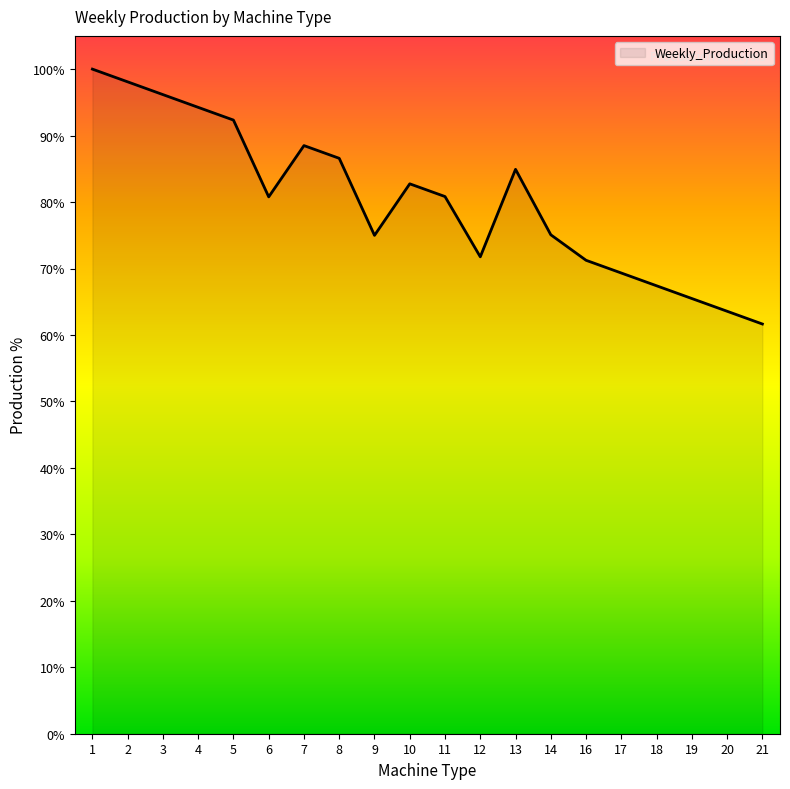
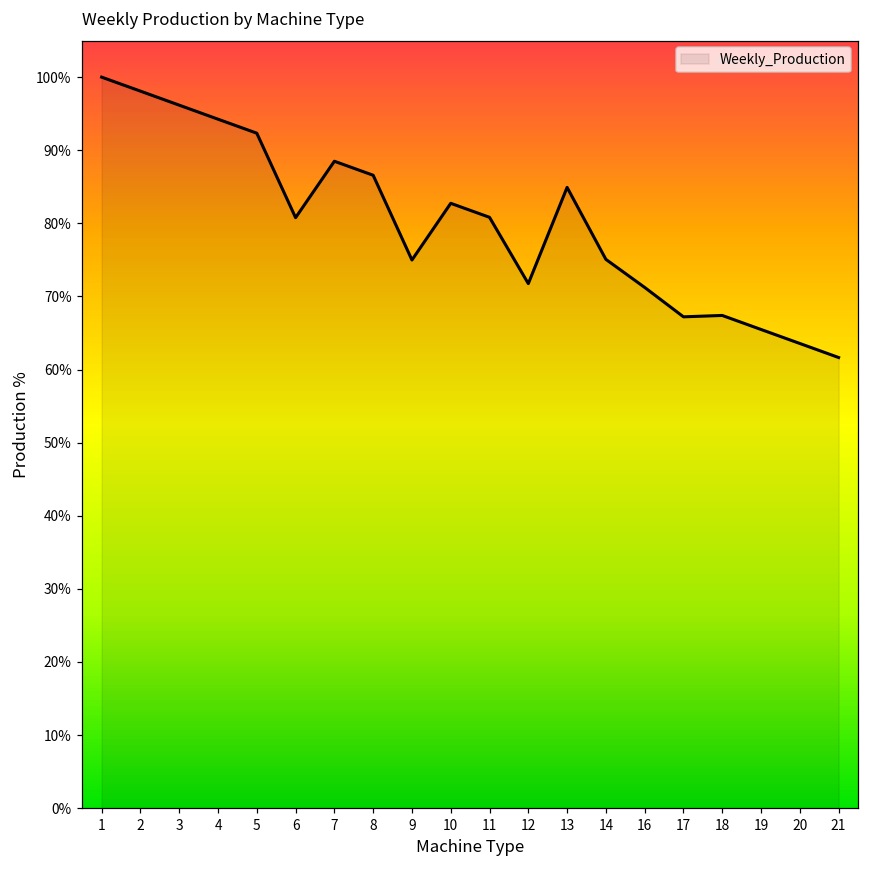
17: 69% -> 67%
